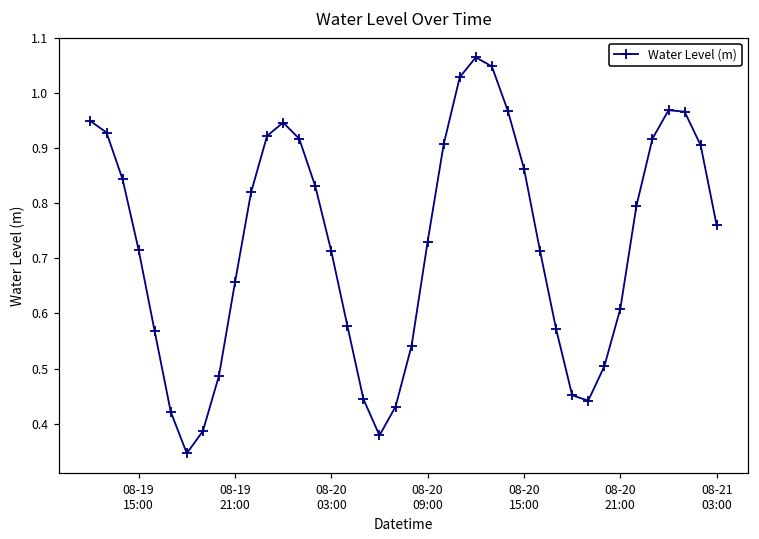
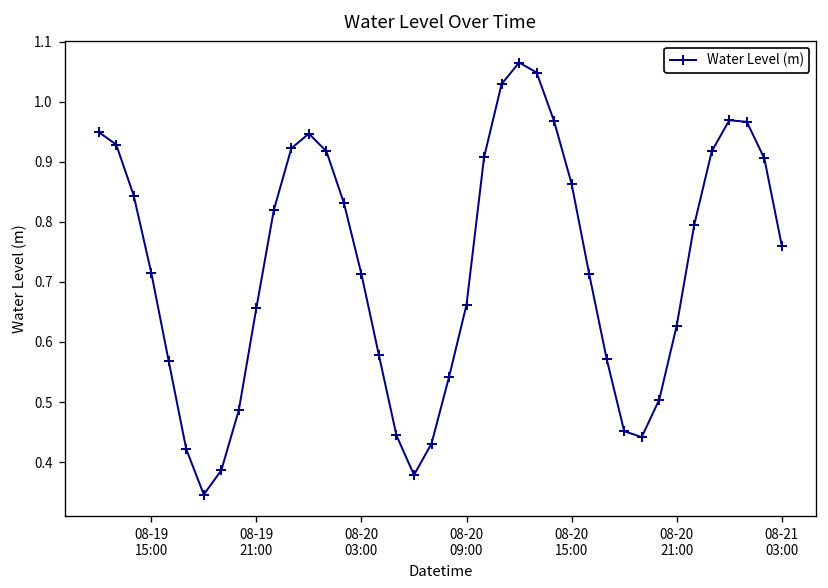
08-20 09:00: 0.73 -> 0.66
08-20 21:00: 0.61 -> 0.63
